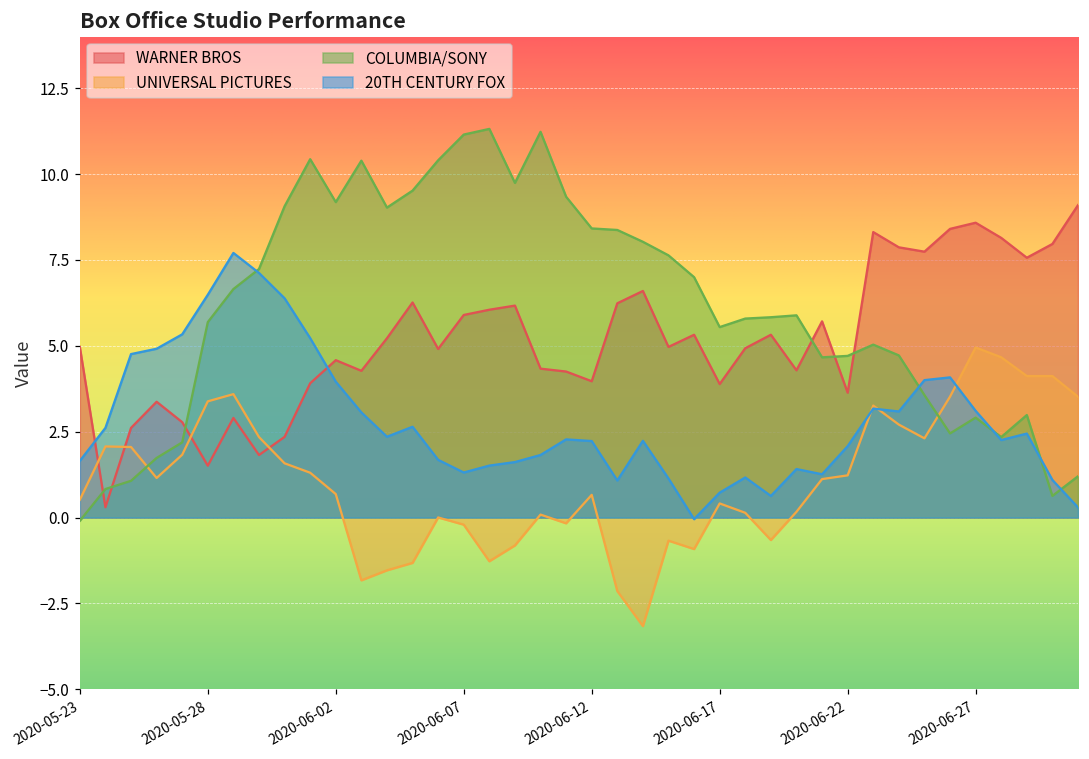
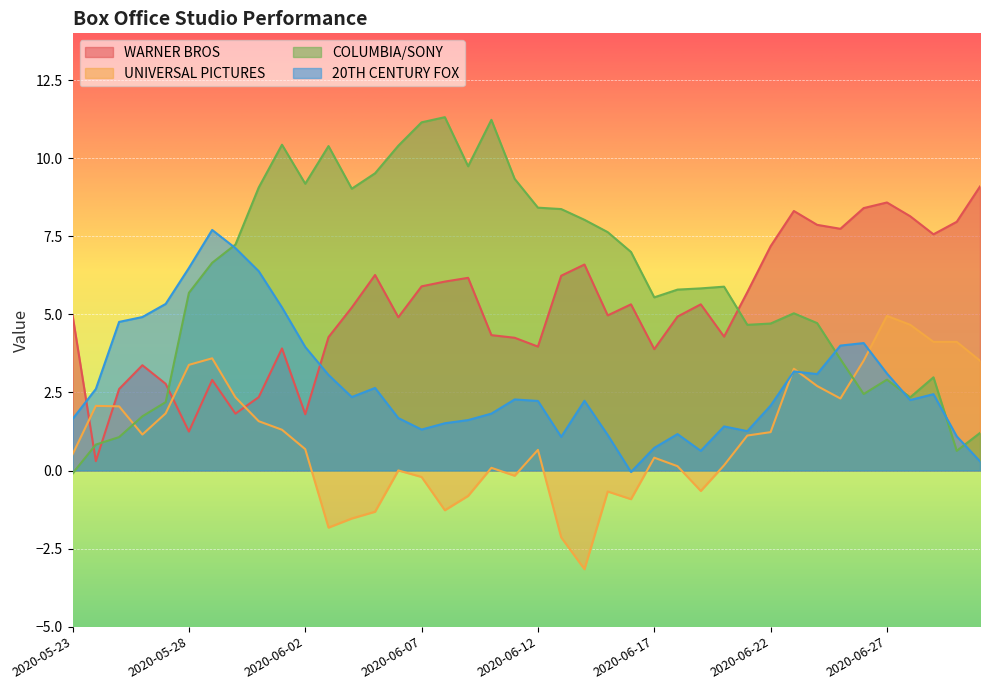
WARNER BROS, 2020-05-28: 1.5 -> 1.2
WARNER BROS, 2020-06-02: 4.6 -> 1.8
WARNER BROS, 2020-06-22: 3.6 -> 7.2
